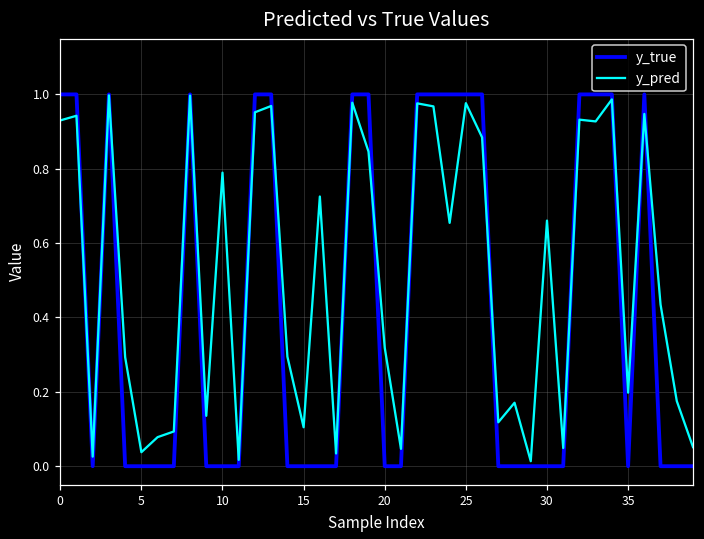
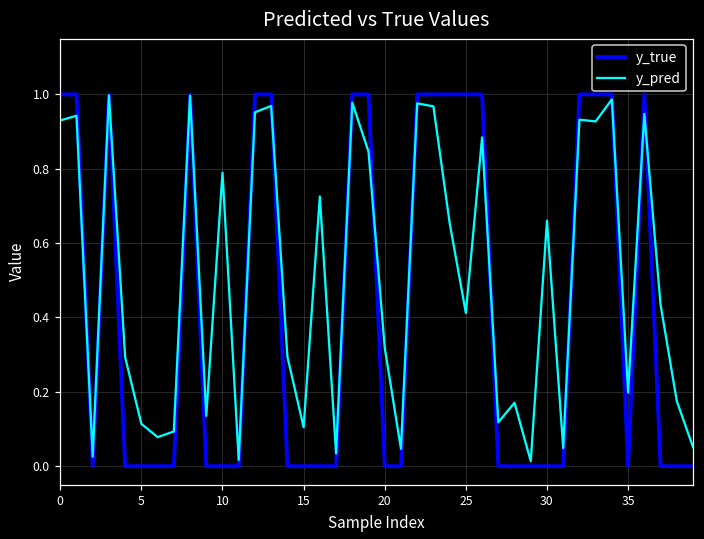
y_pred, 5: 0.04 -> 0.11
y_pred, 25: 0.98 -> 0.41
